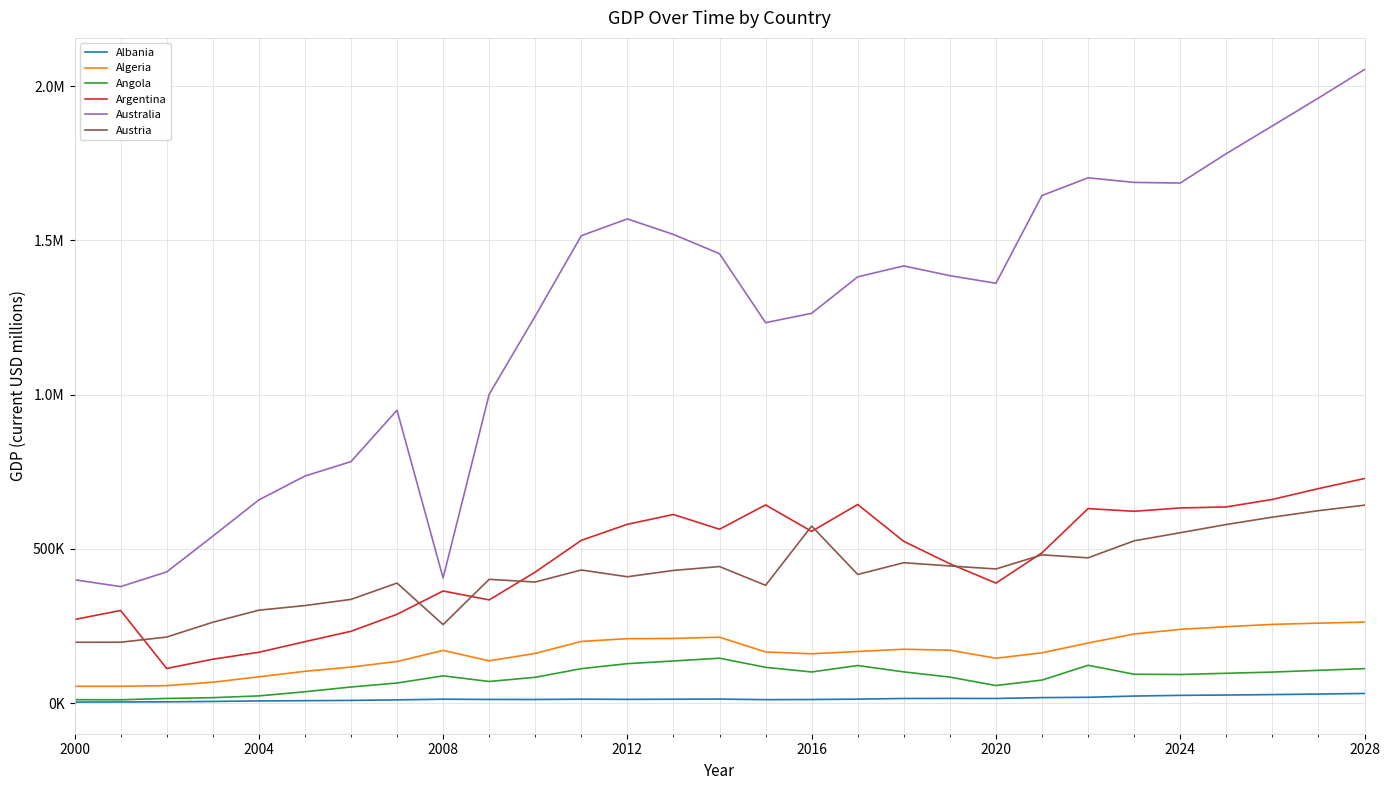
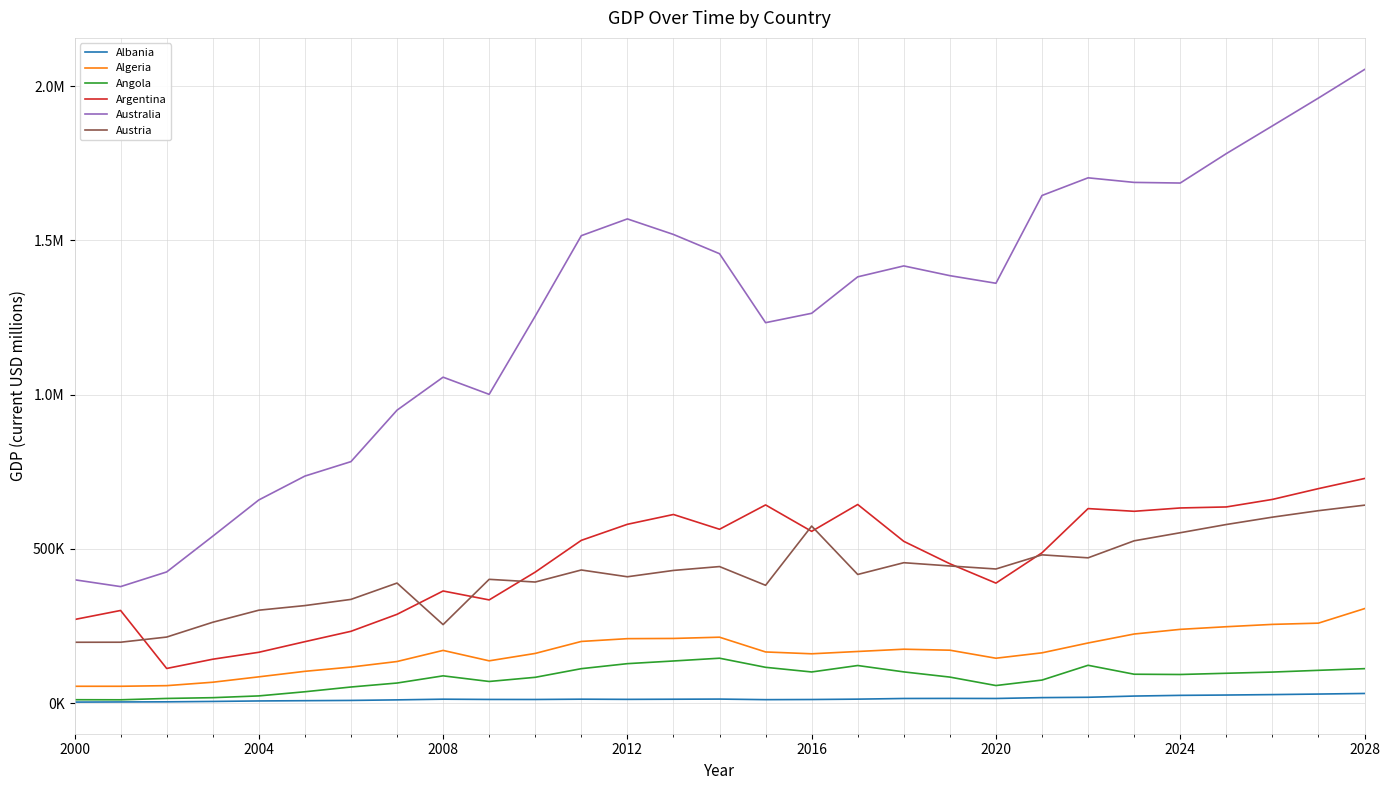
Australia, 2008: 410000 -> 1060000
Algeria, 2028: 260000 -> 310000
